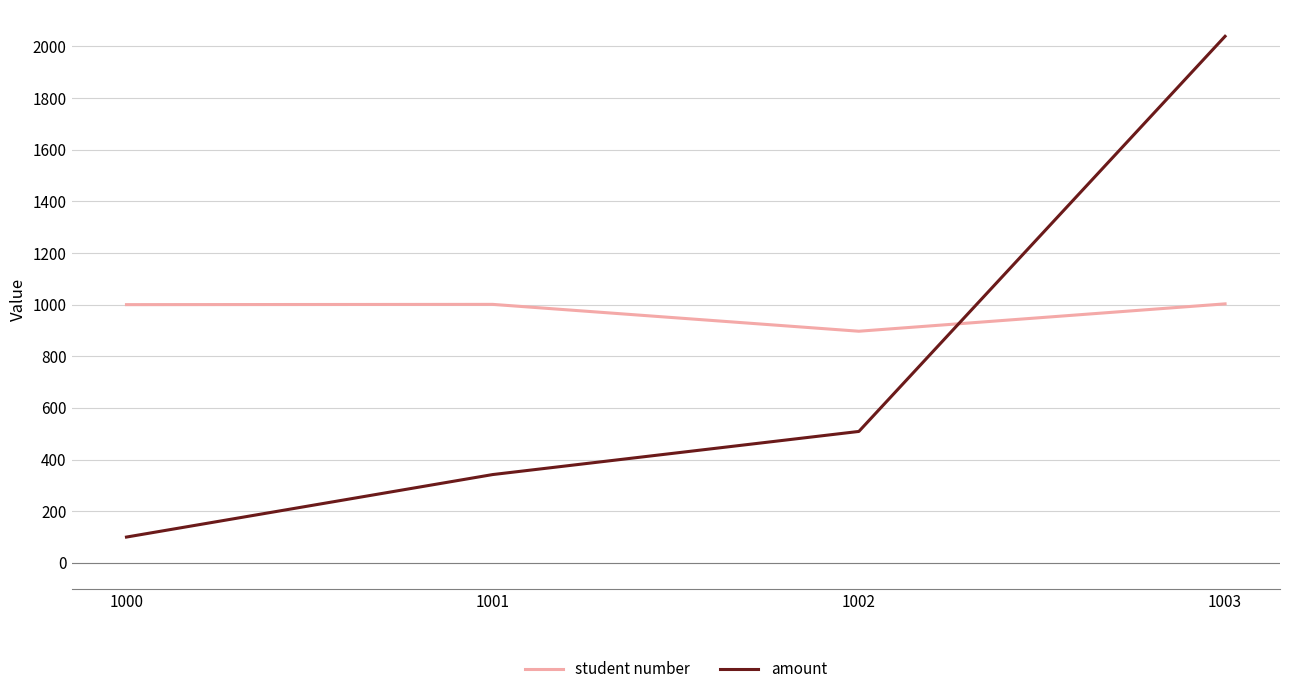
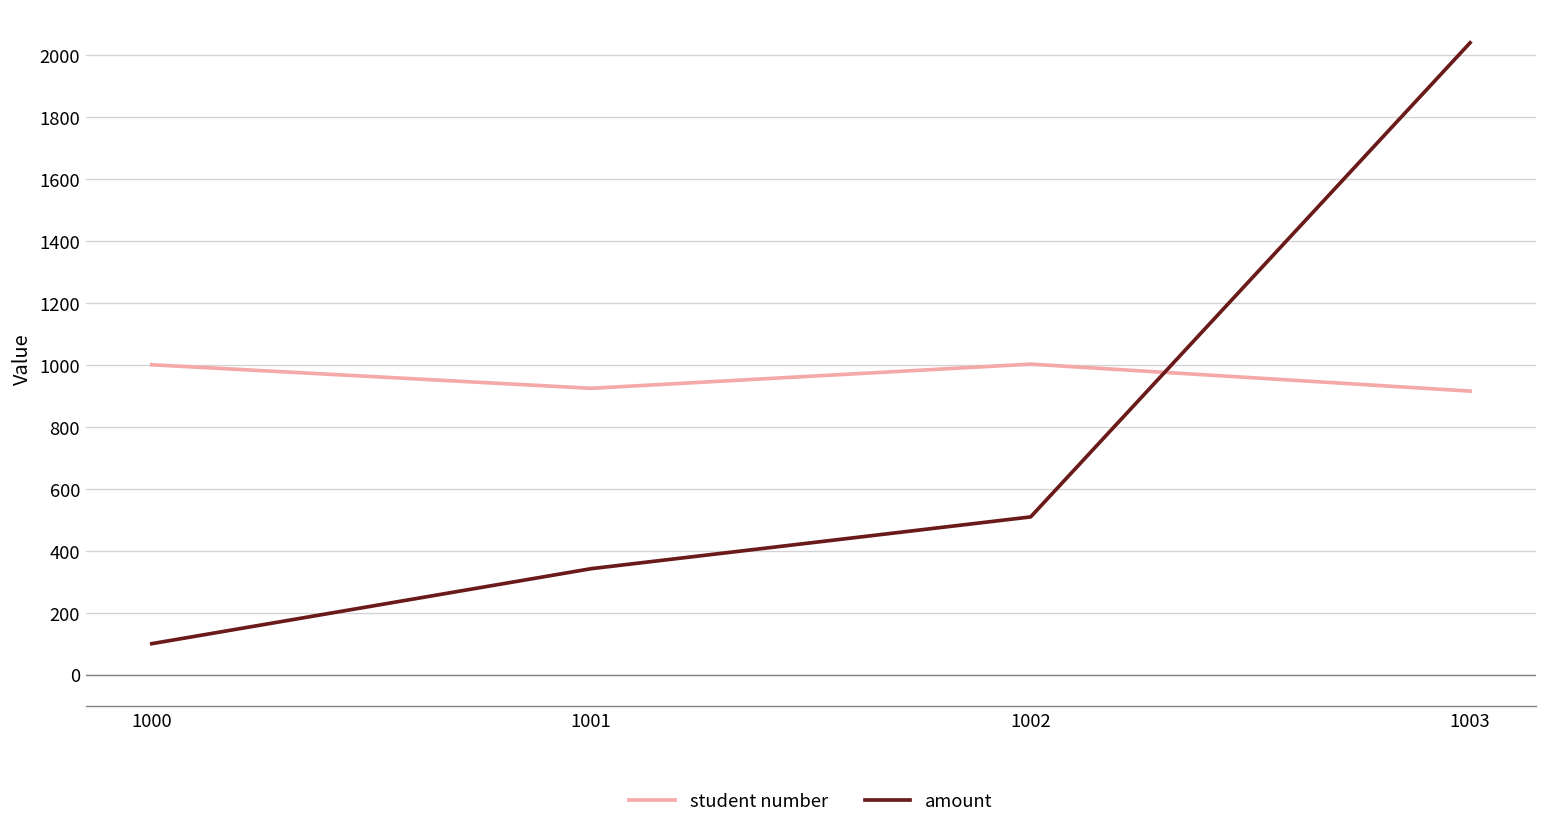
student number, 1001: 1000 -> 920
student number, 1002: 900 -> 1000
student number, 1003: 1000 -> 920
